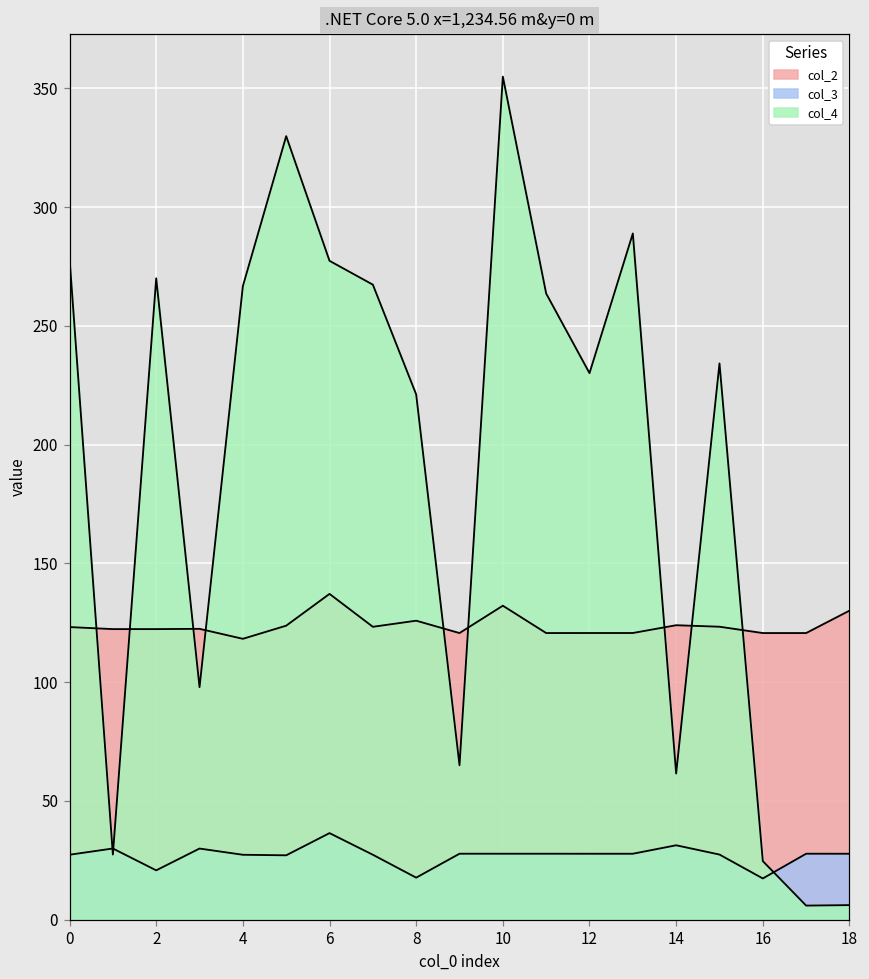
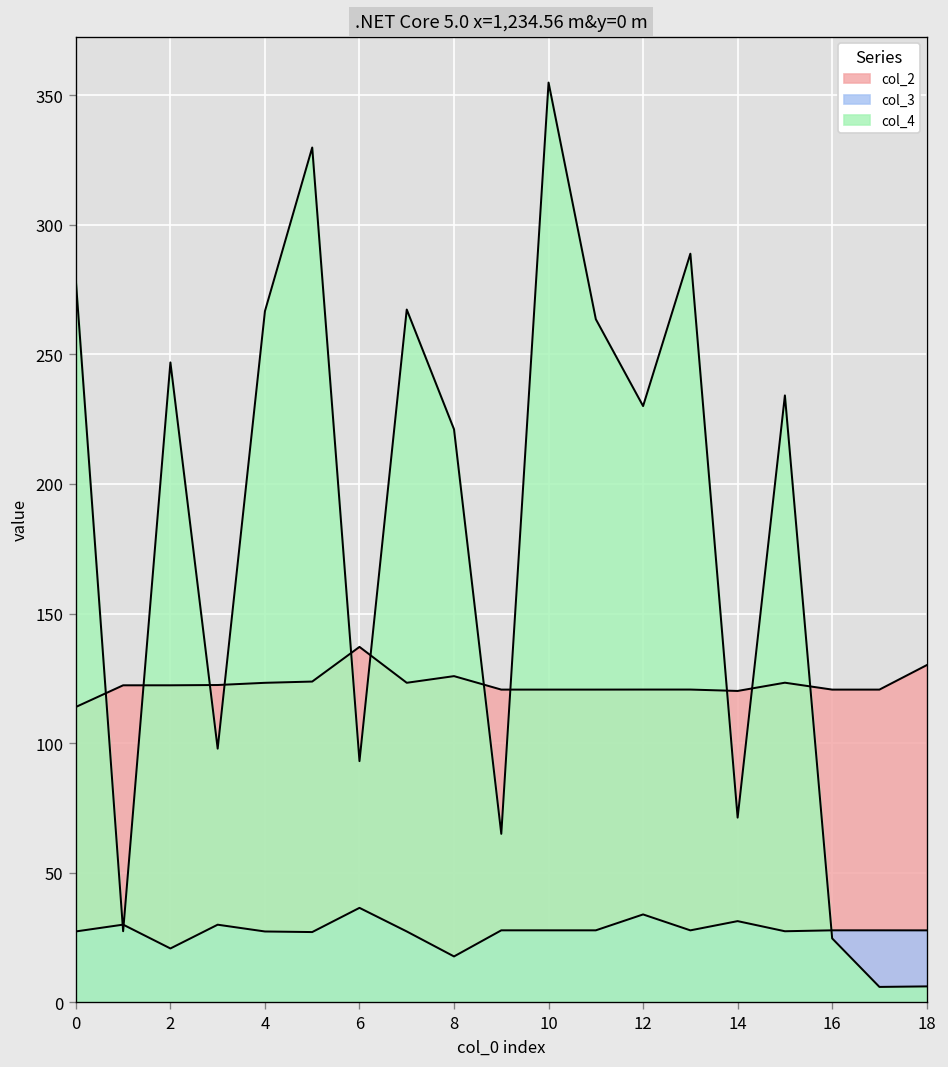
col_2, 0: 123 -> 114
col_4, 2: 270 -> 247
col_2, 4: 118 -> 123
col_4, 6: 277 -> 93
col_2, 10: 132 -> 121
col_3, 12: 28 -> 34
col_2, 14: 124 -> 120
col_4, 14: 62 -> 71
col_3, 16: 17 -> 28
